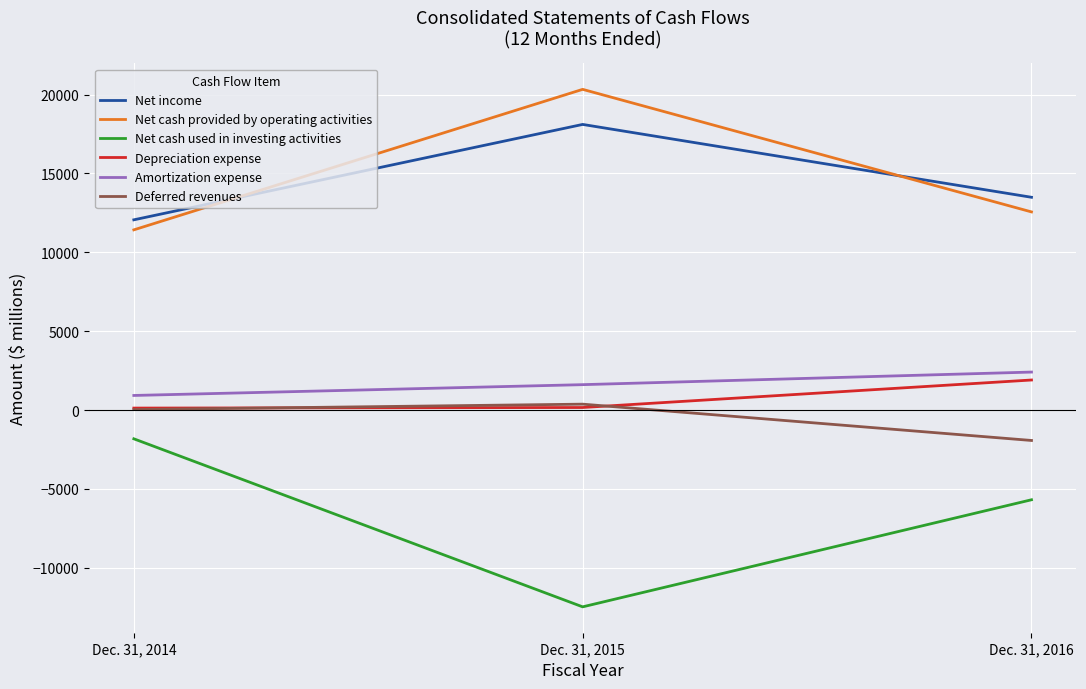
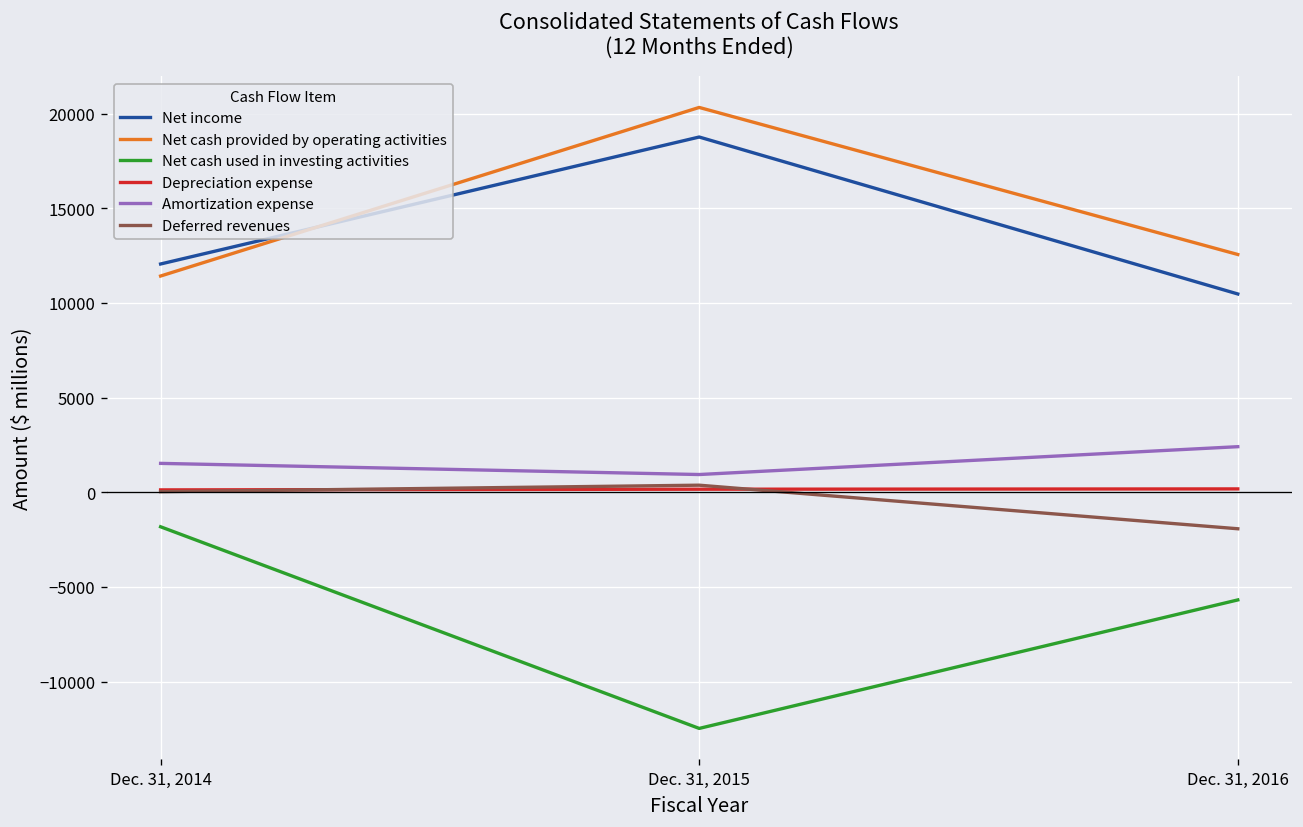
Amortization expense, Dec. 31, 2014: 900 -> 1500
Net income, Dec. 31, 2015: 18100 -> 18800
Amortization expense, Dec. 31, 2015: 1600 -> 900
Net income, Dec. 31, 2016: 13500 -> 10500
Depreciation expense, Dec. 31, 2016: 1900 -> 200
